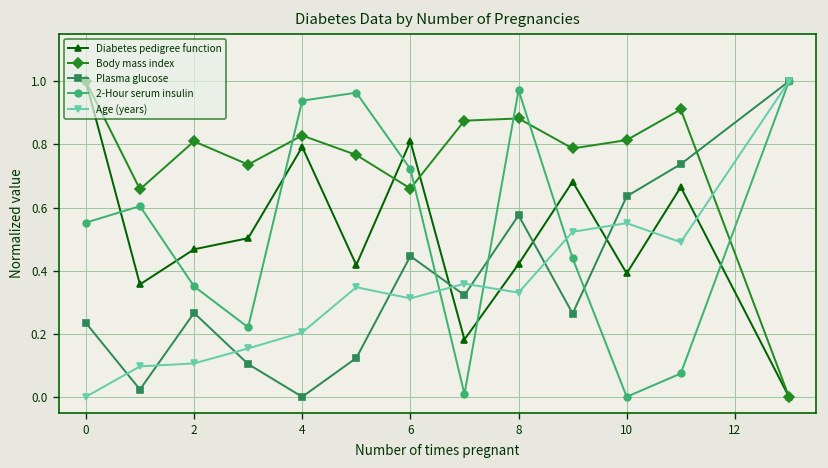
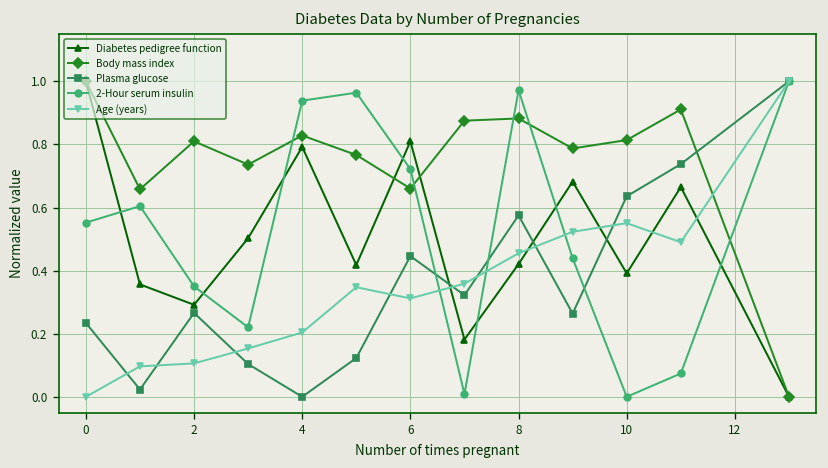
Diabetes pedigree function, 2: 0.47 -> 0.29
Age (years), 8: 0.33 -> 0.45
